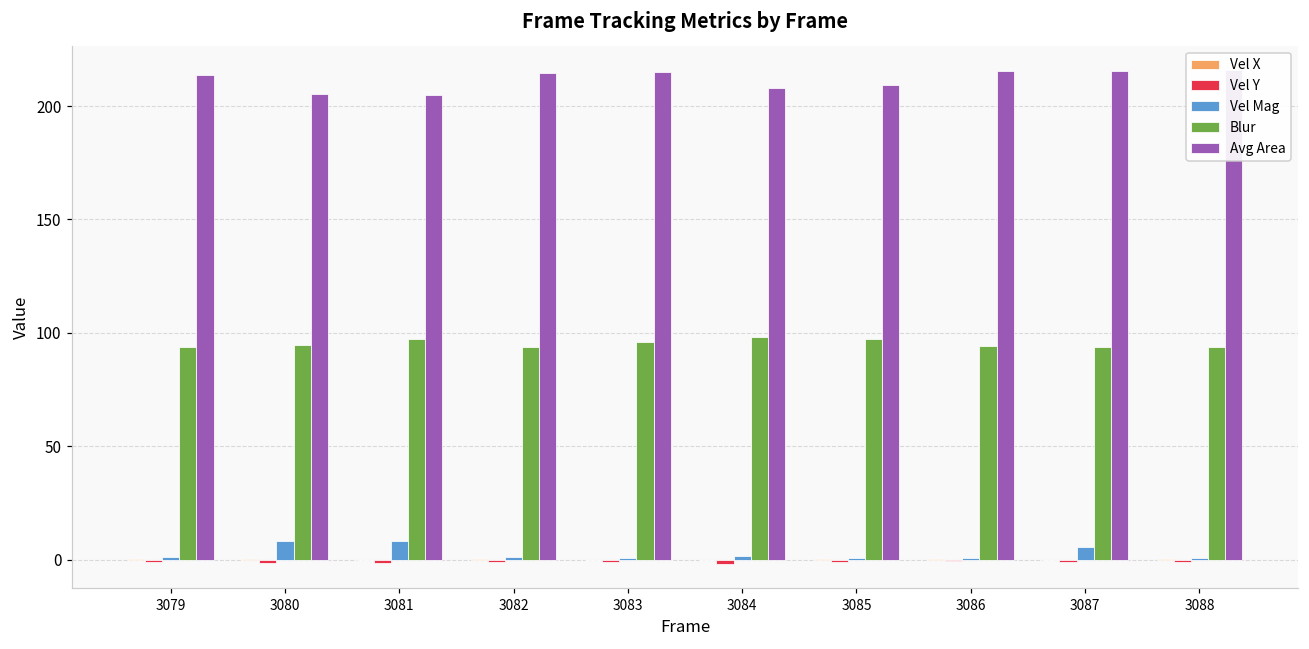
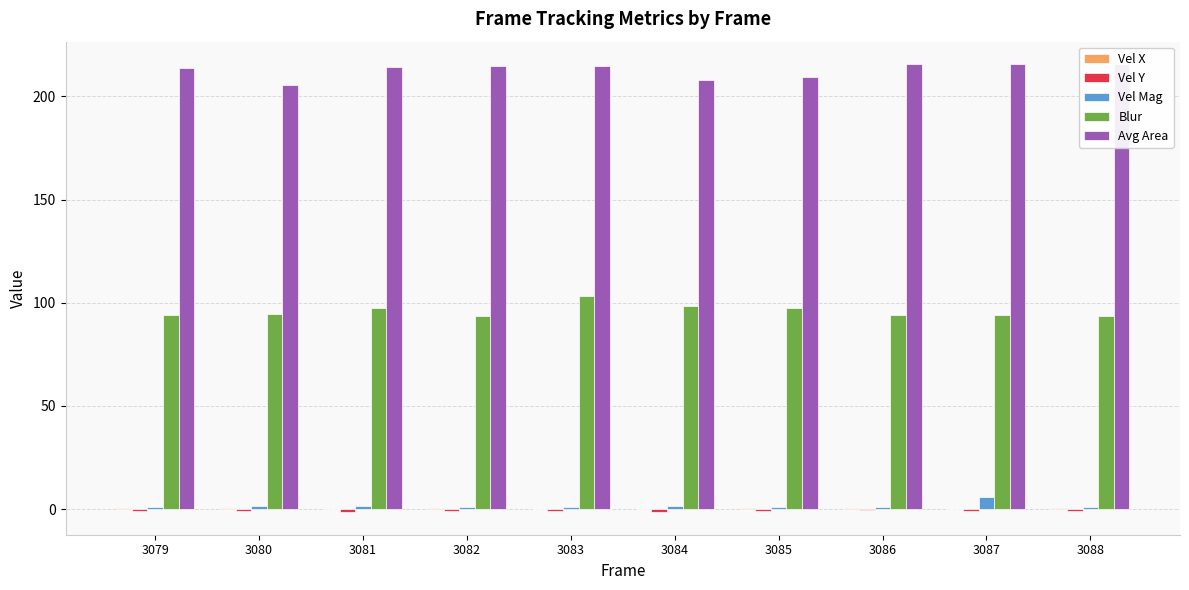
Vel Mag, 3080: 8 -> 1
Vel Mag, 3081: 8 -> 1
Avg Area, 3081: 205 -> 214
Blur, 3083: 96 -> 103
